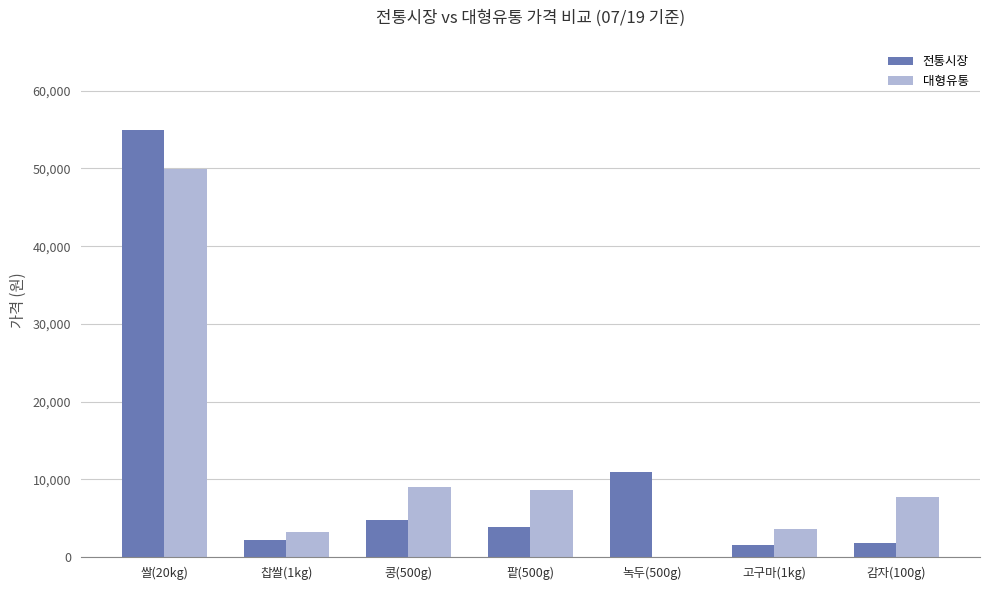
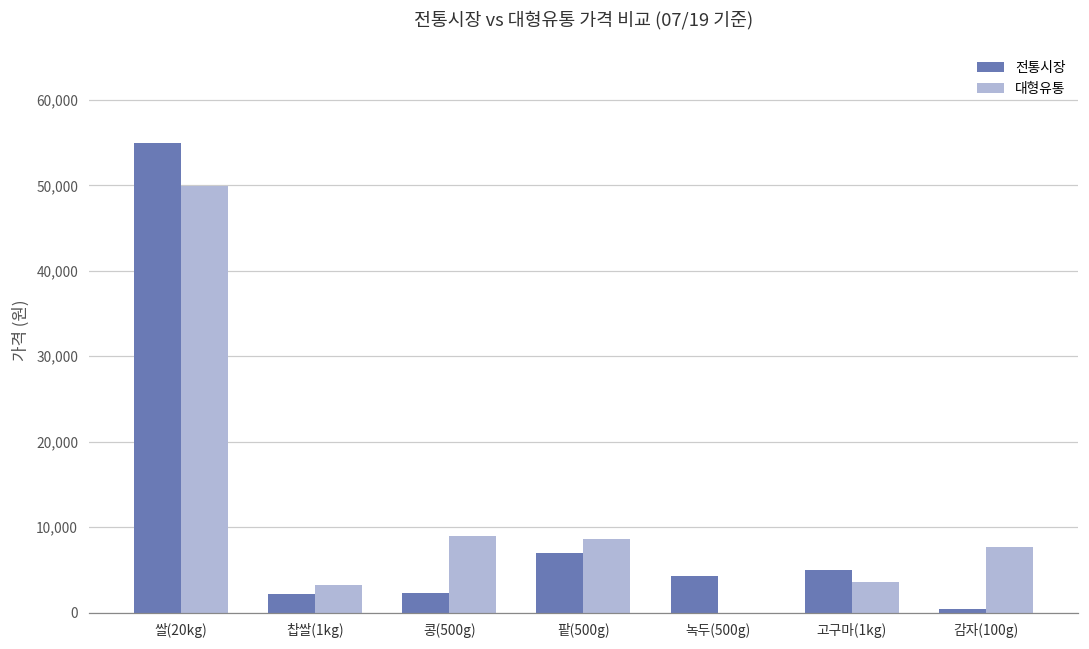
전통시장, 콩(500g): 5,000 -> 2,000
전통시장, 팥(500g): 4,000 -> 7,000
전통시장, 녹두(500g): 11,000 -> 4,000
전통시장, 고구마(1kg): 2,000 -> 5,000
전통시장, 감자(100g): 2,000 -> 0
